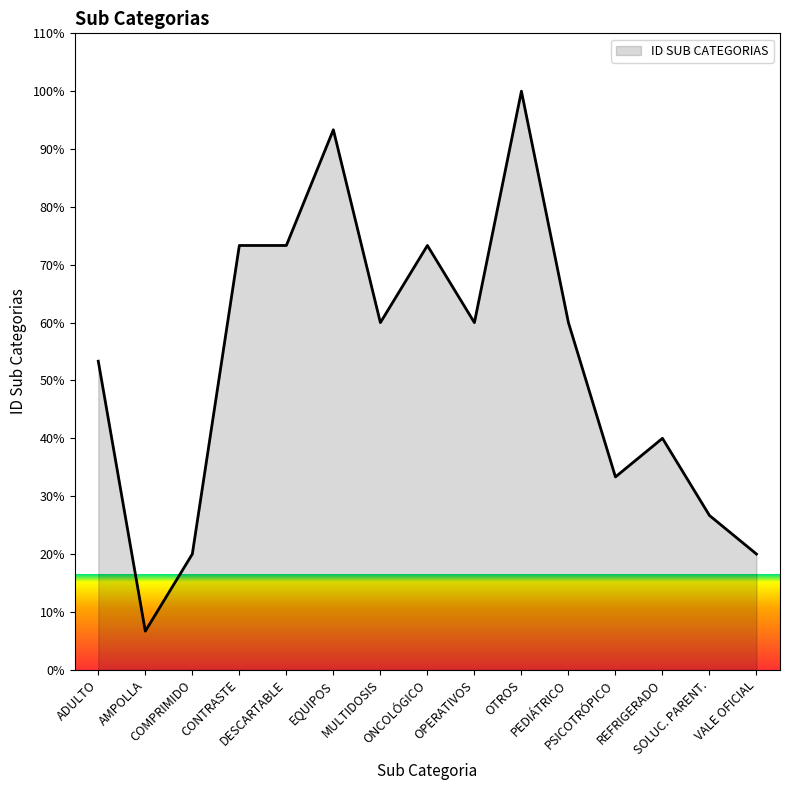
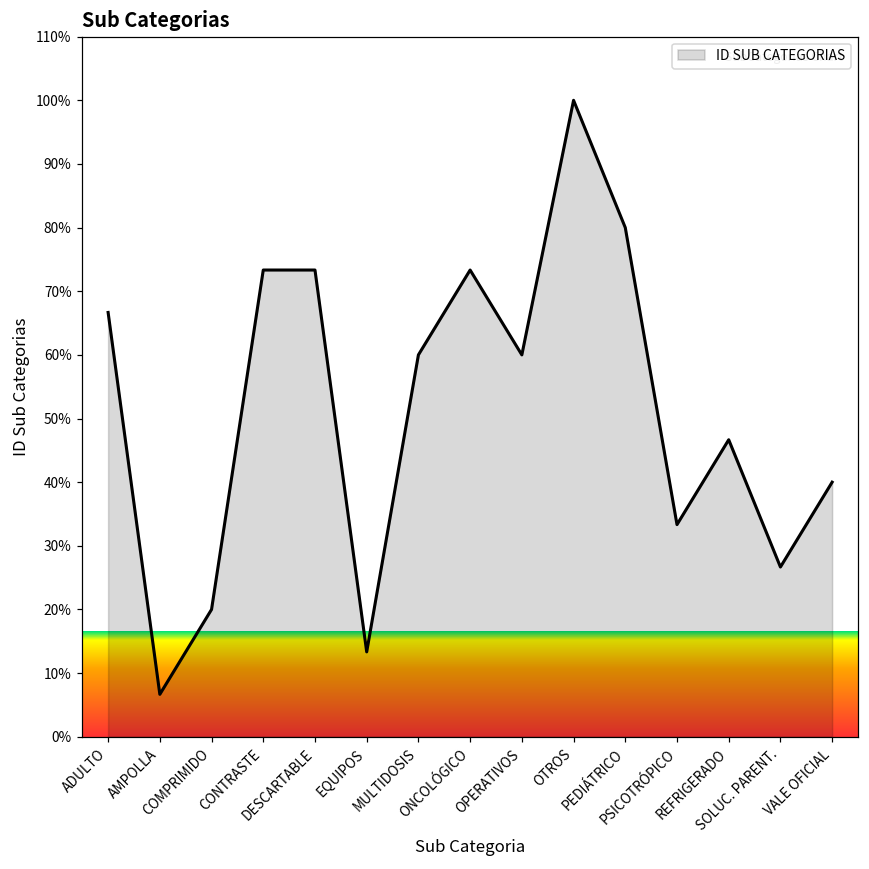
ADULTO: 53% -> 67%
EQUIPOS: 93% -> 13%
PEDIÁTRICO: 60% -> 80%
REFRIGERADO: 40% -> 47%
VALE OFICIAL: 20% -> 40%
